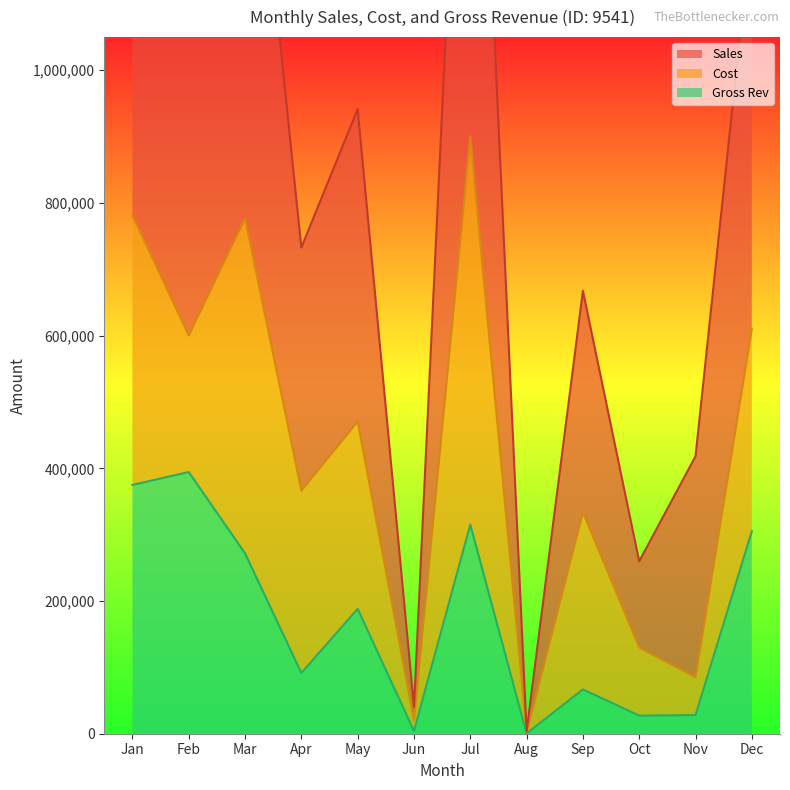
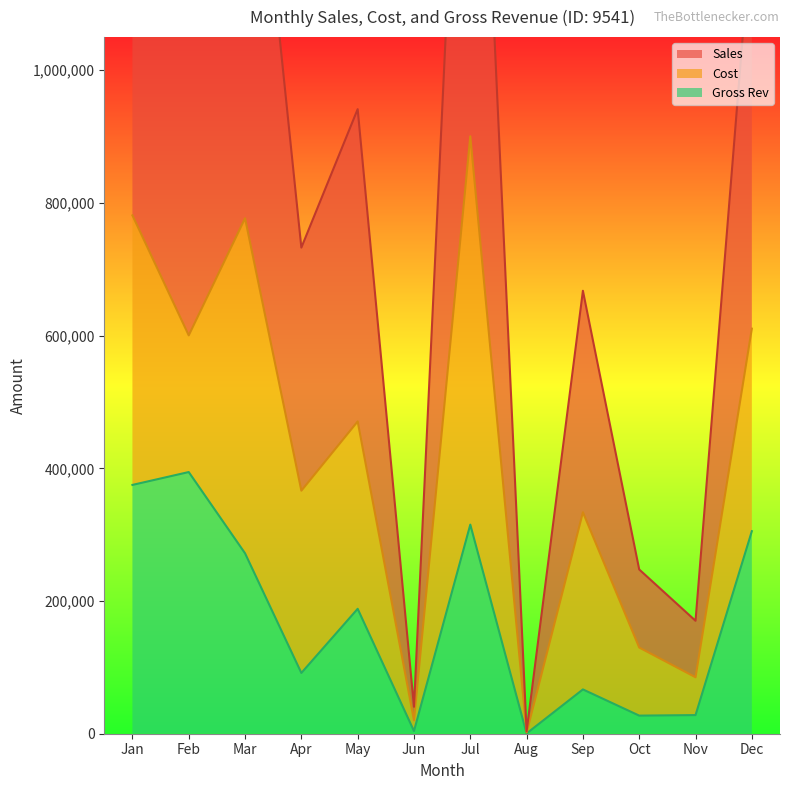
Sales, Oct: 130,000 -> 120,000
Sales, Nov: 330,000 -> 90,000
